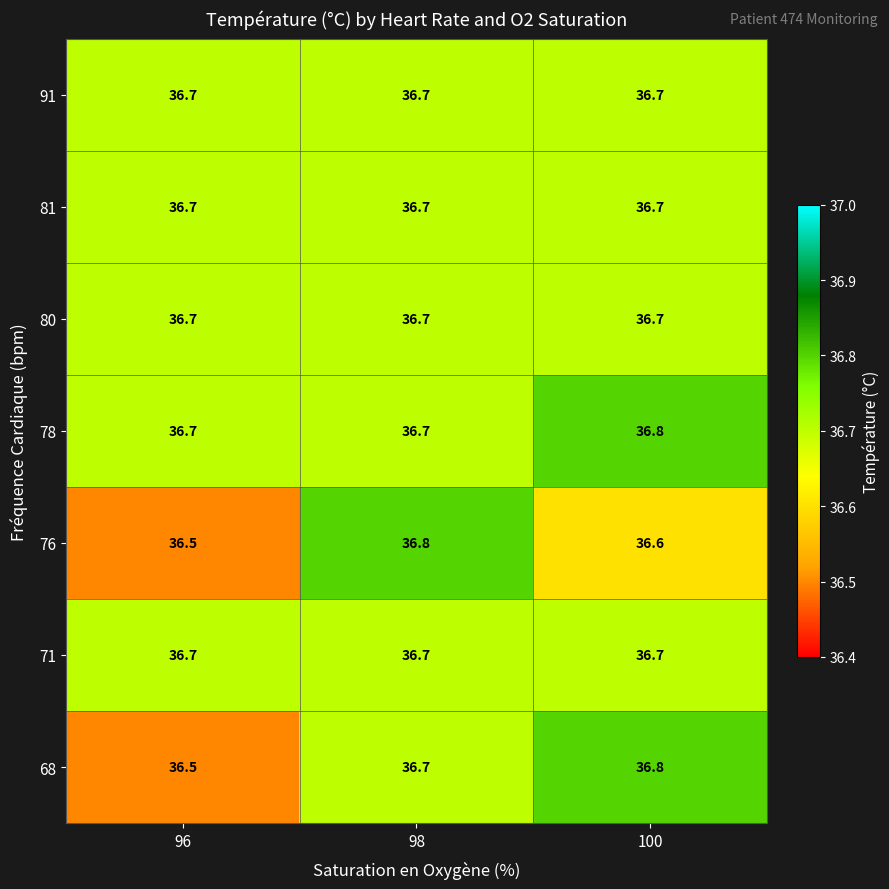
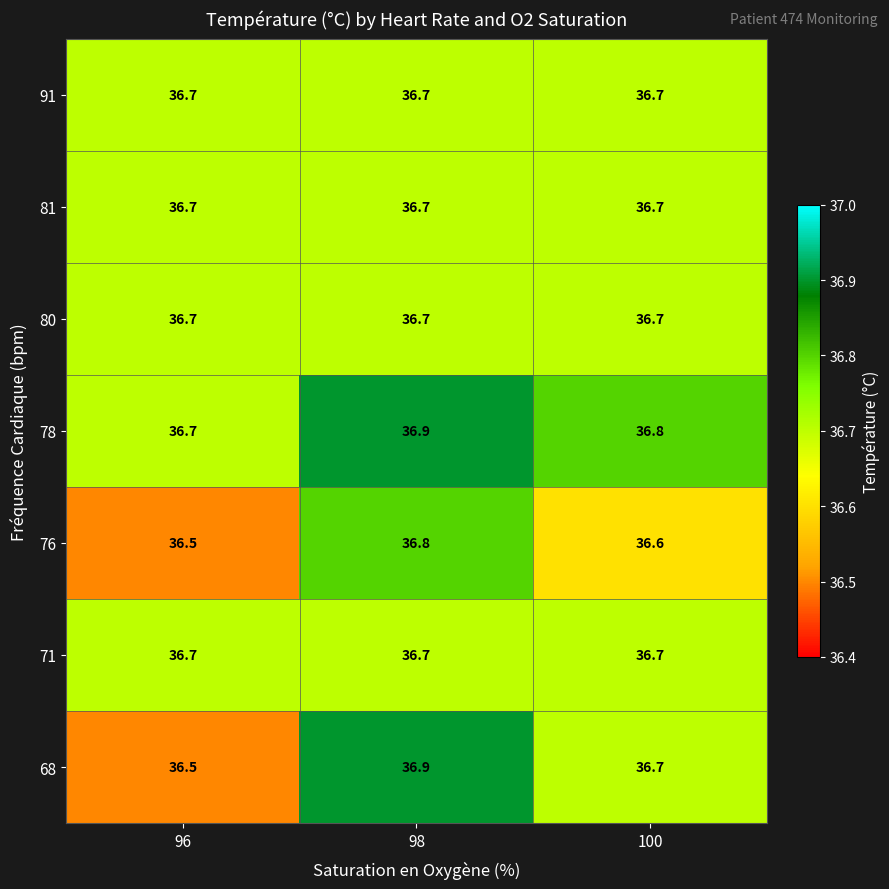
78, 98: 36.7 -> 36.9
68, 98: 36.7 -> 36.9
68, 100: 36.8 -> 36.7
